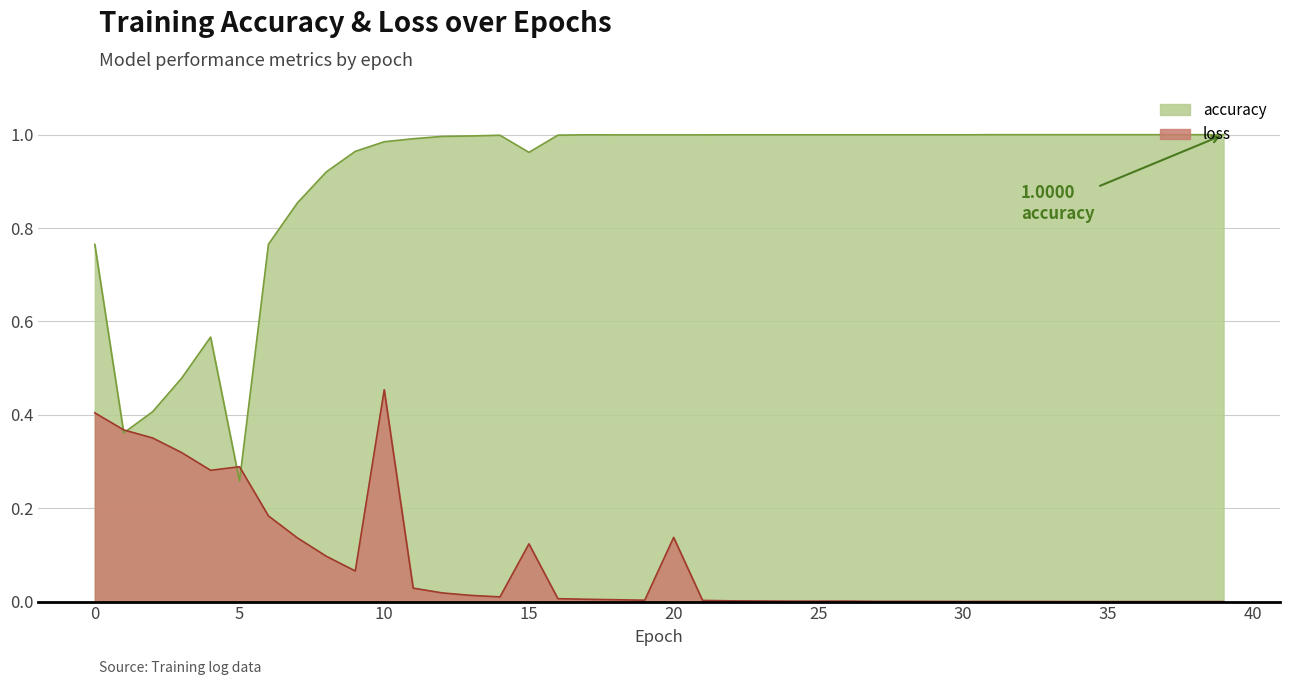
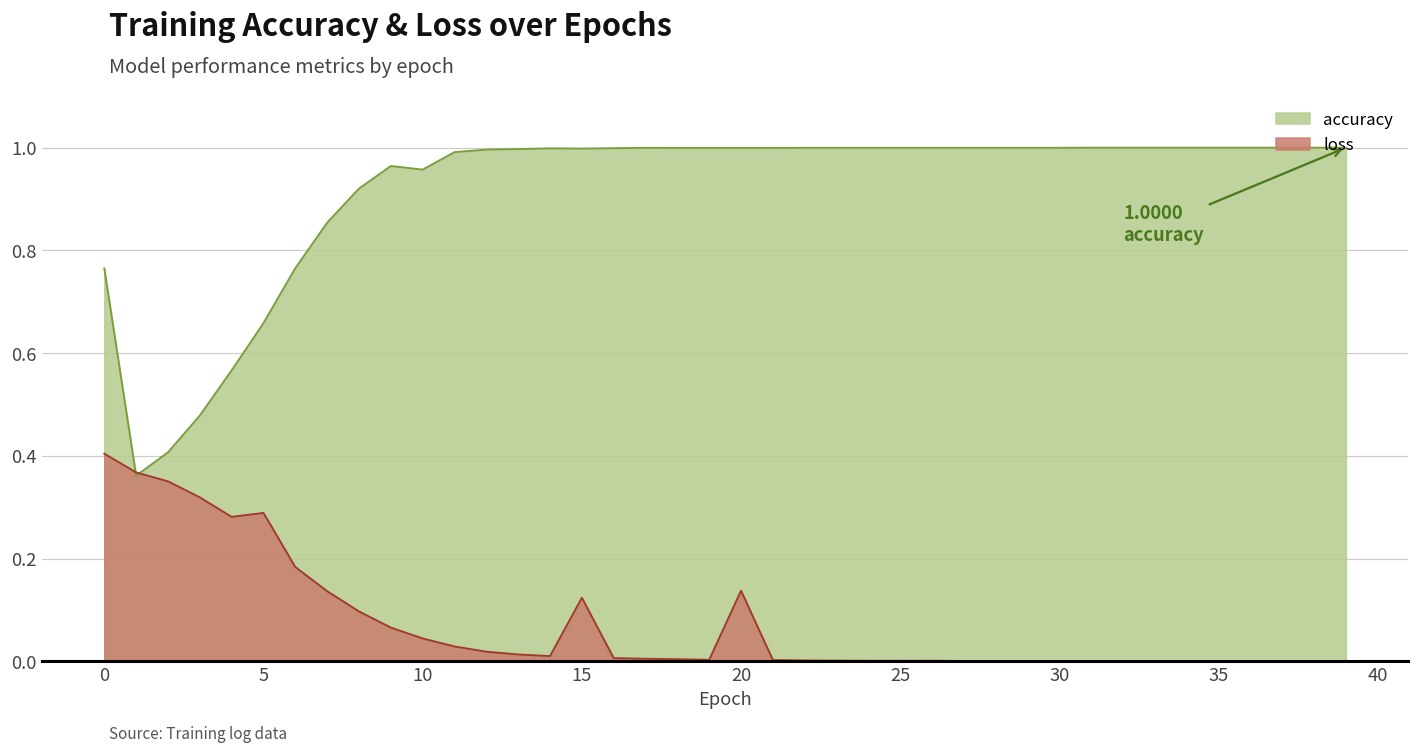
accuracy, 5: 0.26 -> 0.66
accuracy, 10: 0.98 -> 0.96
loss, 10: 0.45 -> 0.04
accuracy, 15: 0.96 -> 1.00
